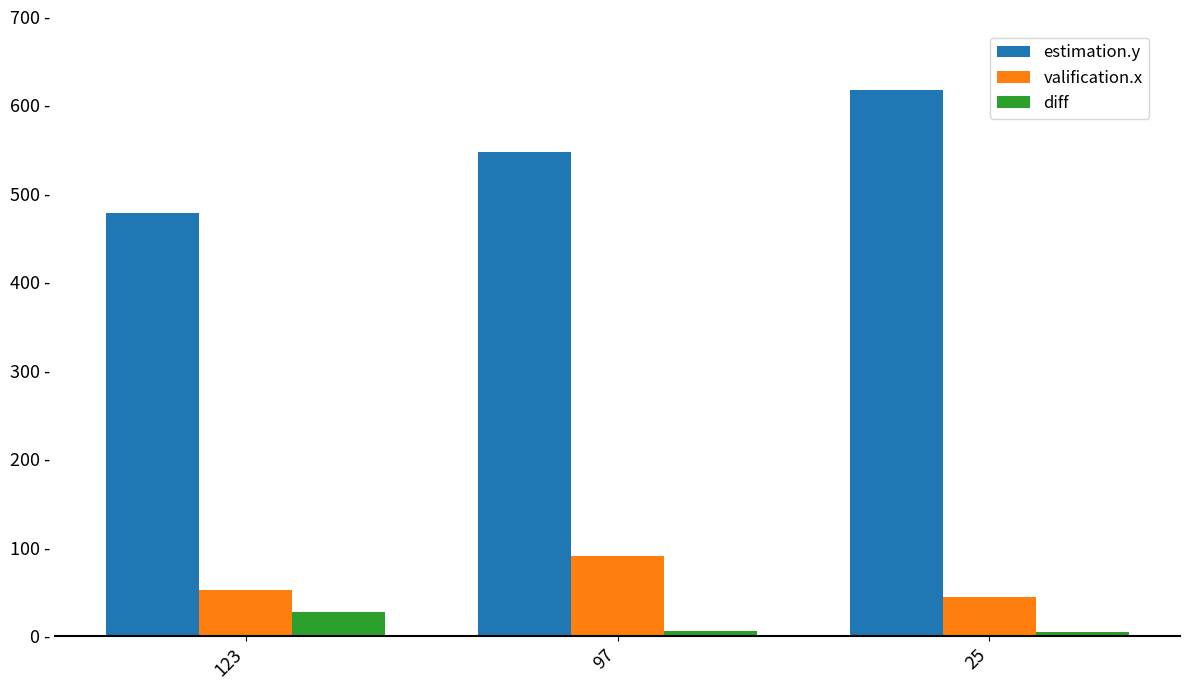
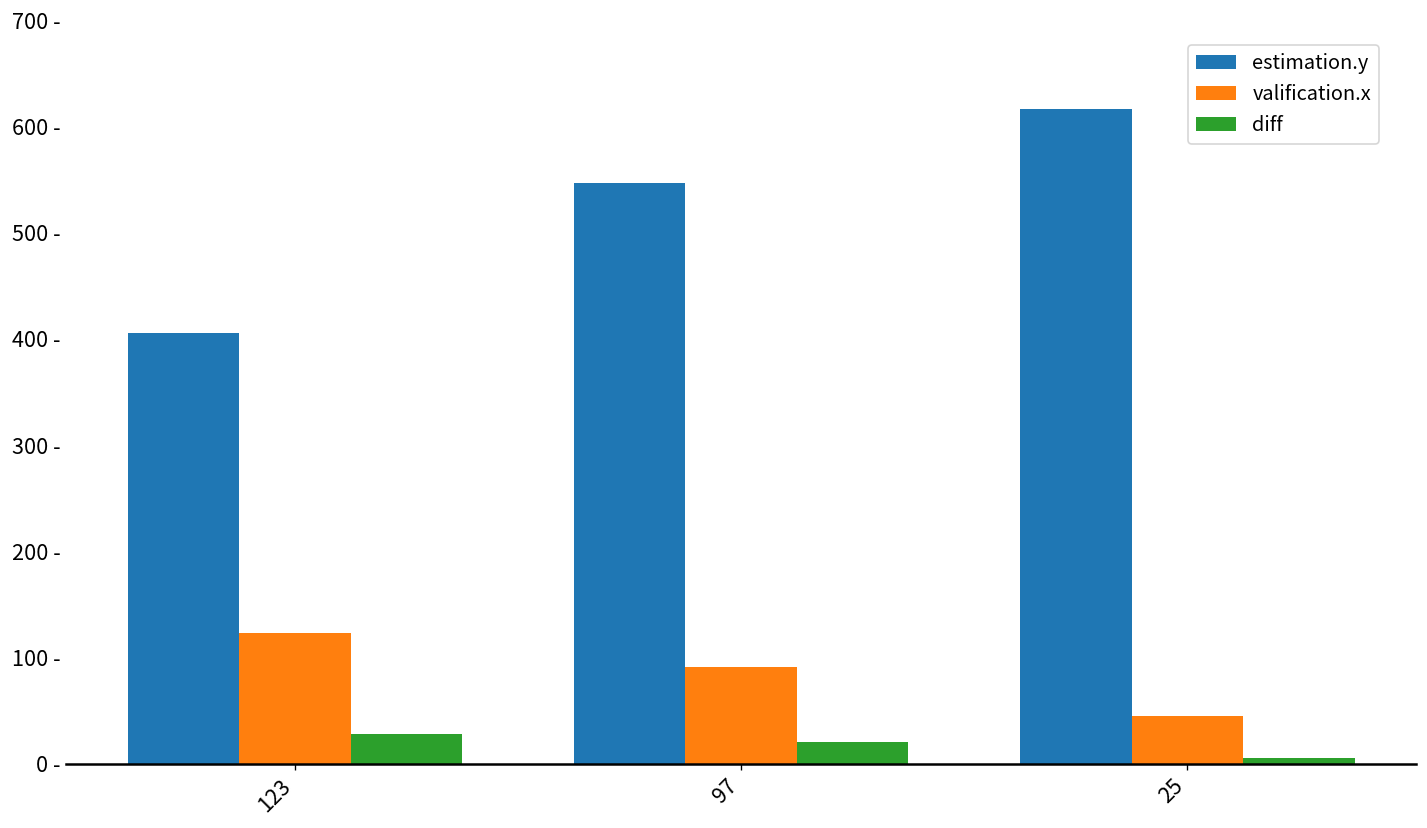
estimation.y, 123: 480 - -> 410 -
valification.x, 123: 50 - -> 120 -
diff, 97: 10 - -> 20 -
